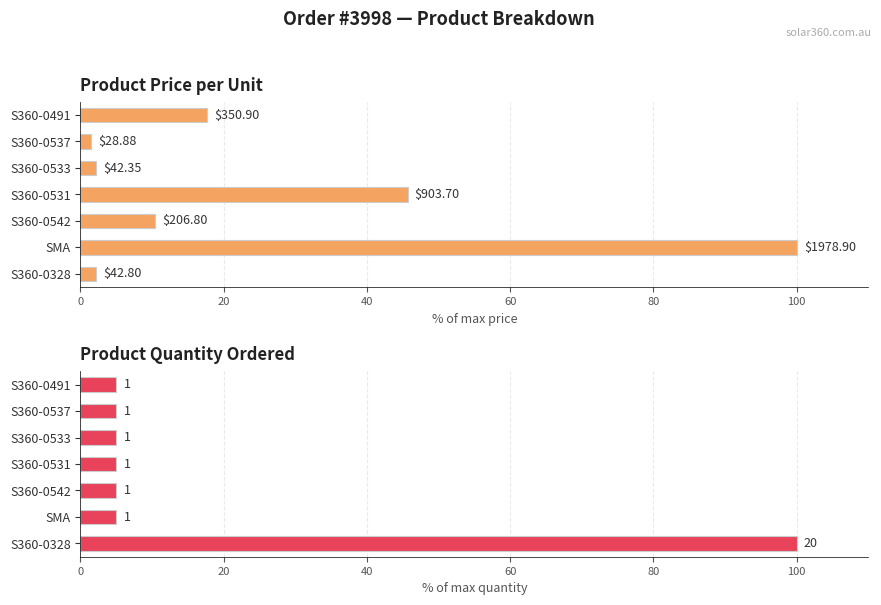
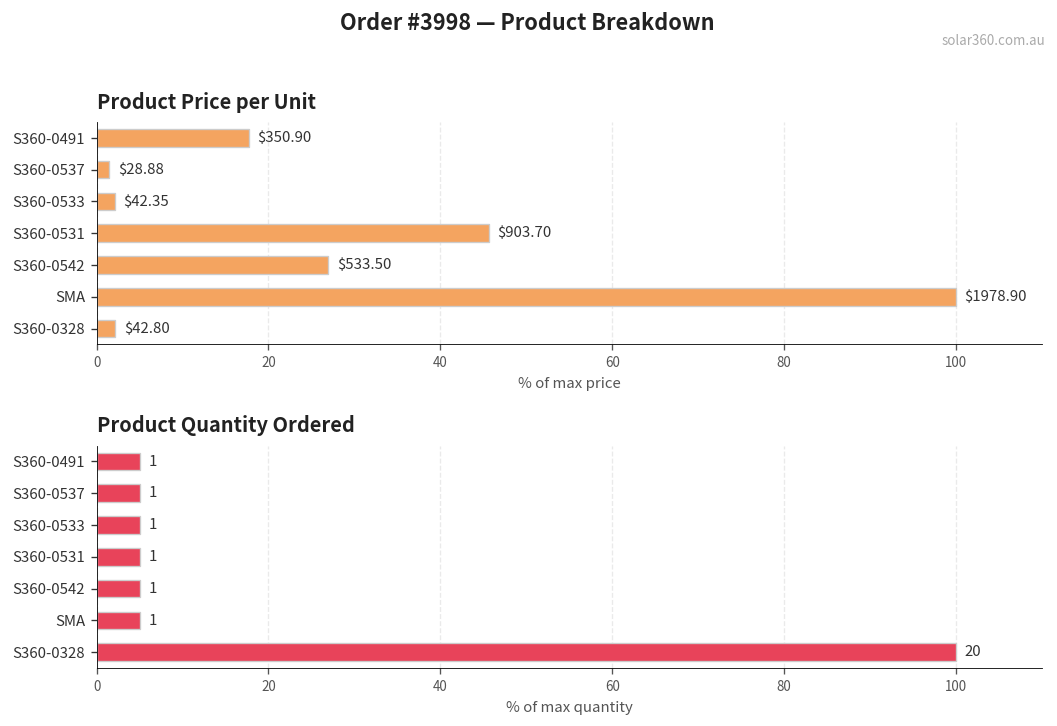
Product Price per Unit, S360-0542: $206.80 -> $533.50
